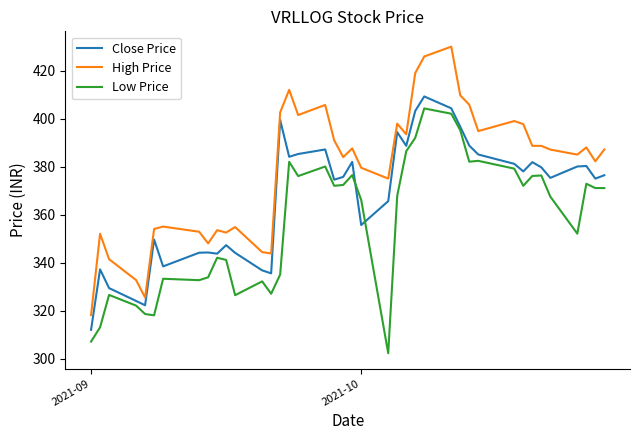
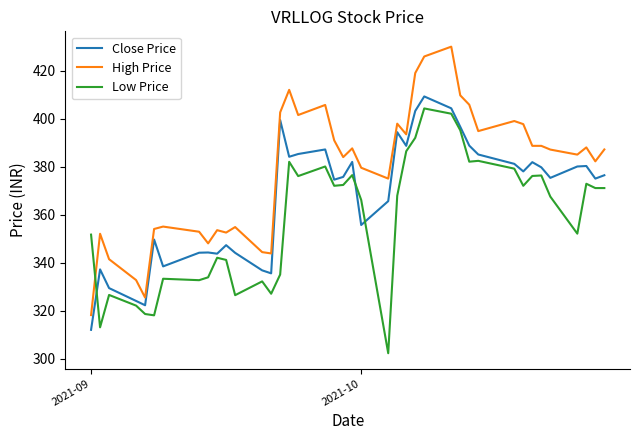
Low Price, 2021-09: 307 -> 352
